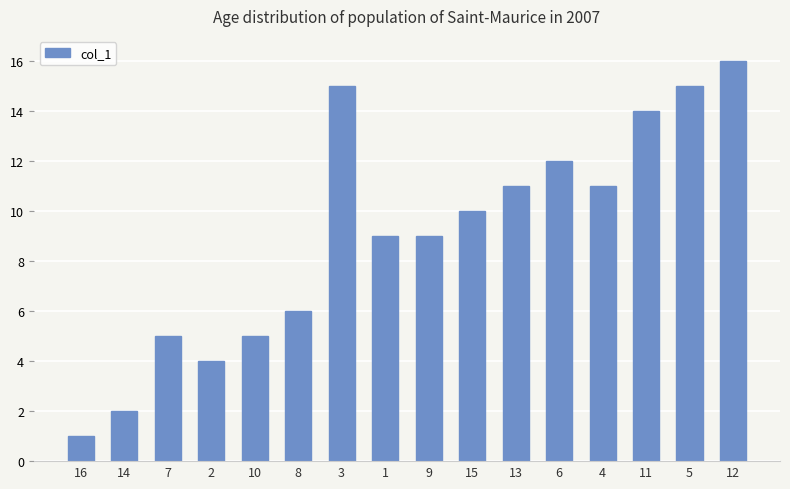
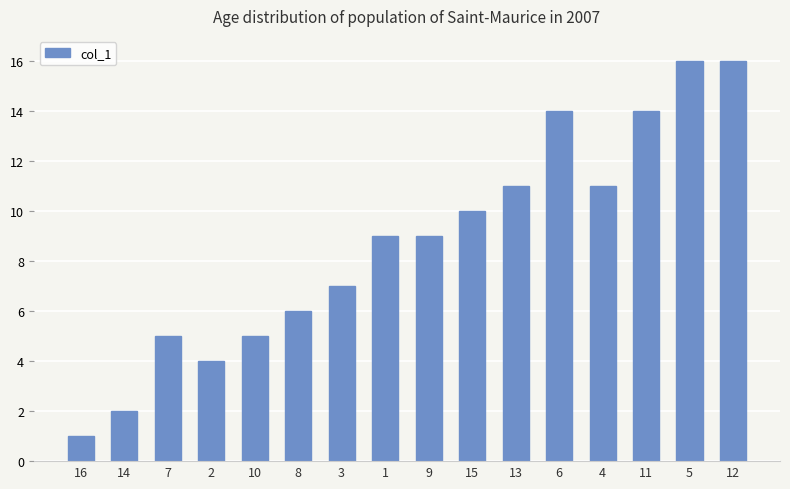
3: 15 -> 7
6: 12 -> 14
5: 15 -> 16
